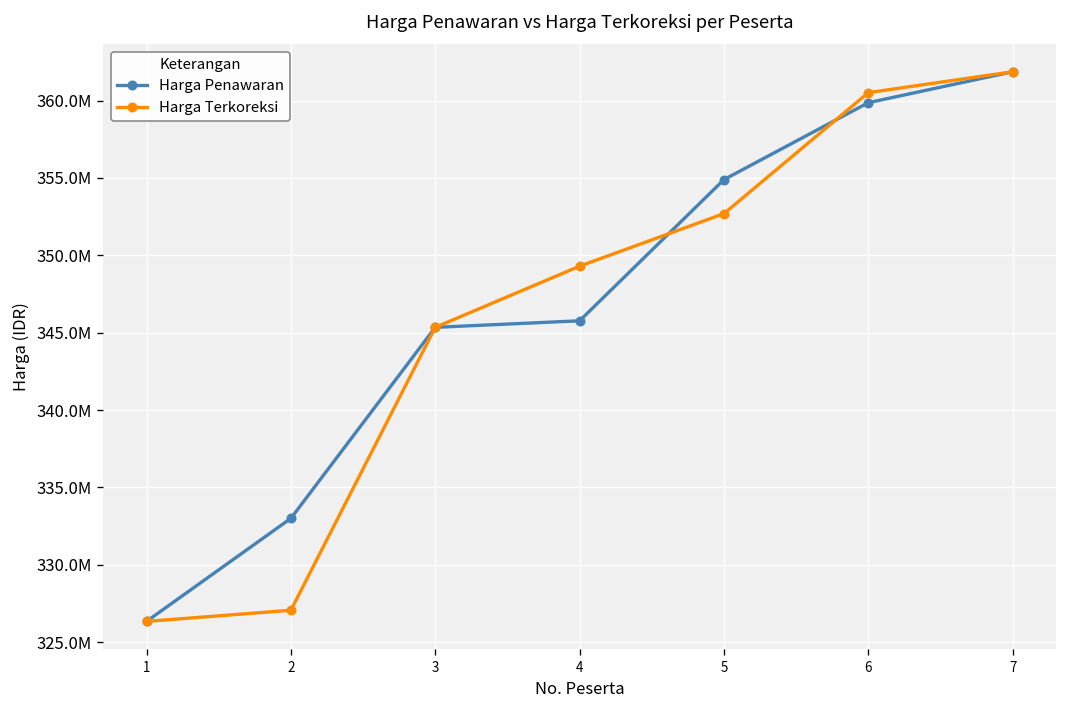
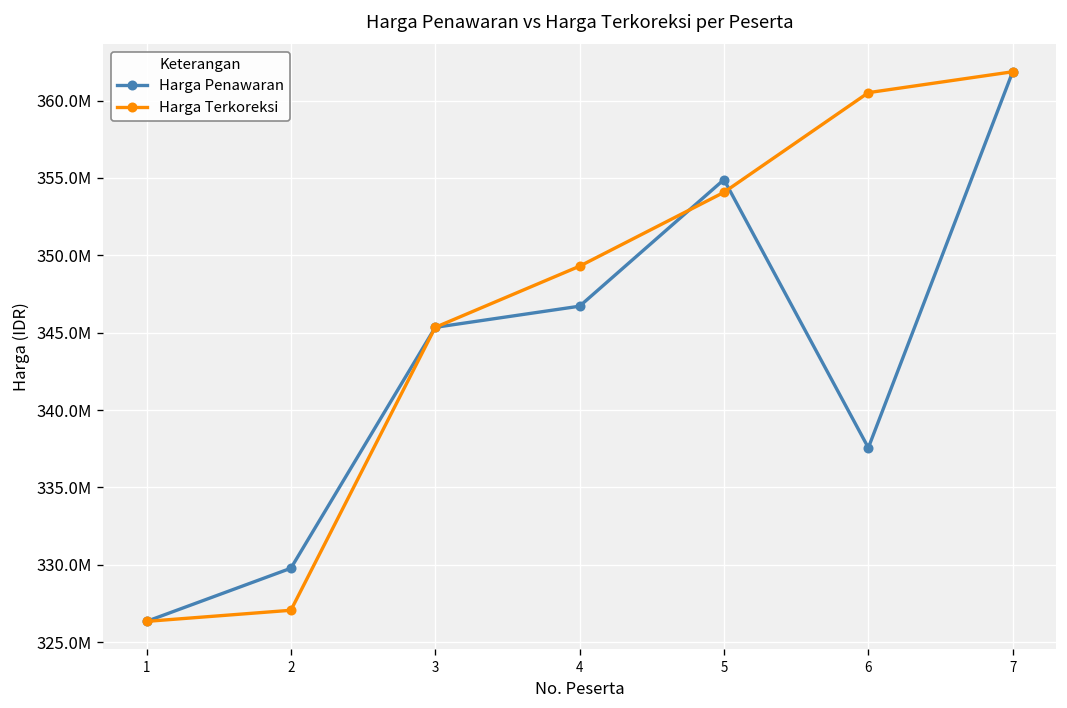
Harga Penawaran, 2: 333000000 -> 329800000
Harga Penawaran, 4: 345800000 -> 346700000
Harga Terkoreksi, 5: 352700000 -> 354100000
Harga Penawaran, 6: 359900000 -> 337600000
